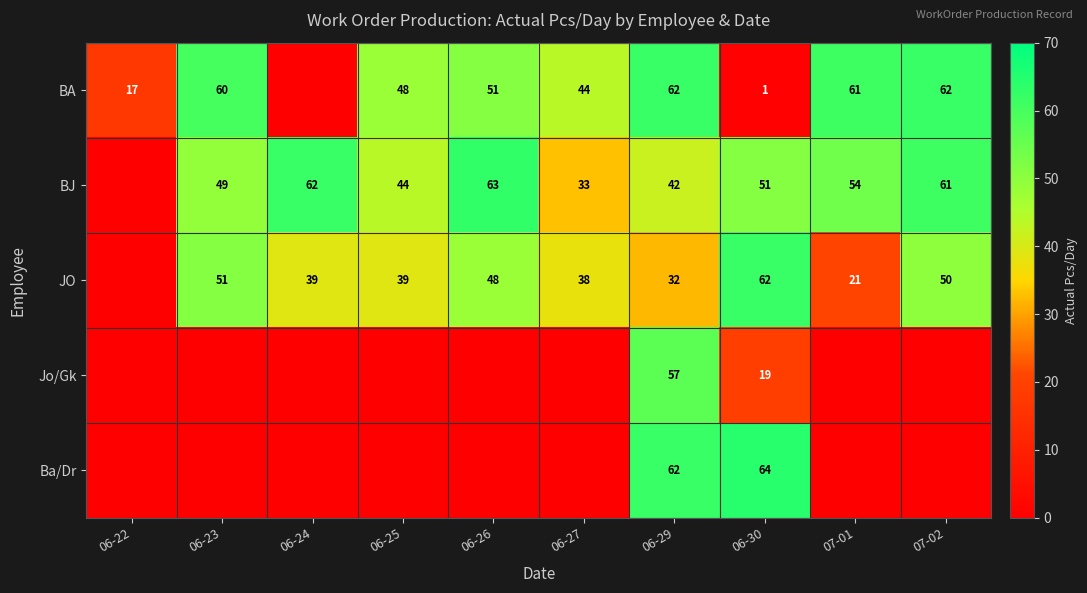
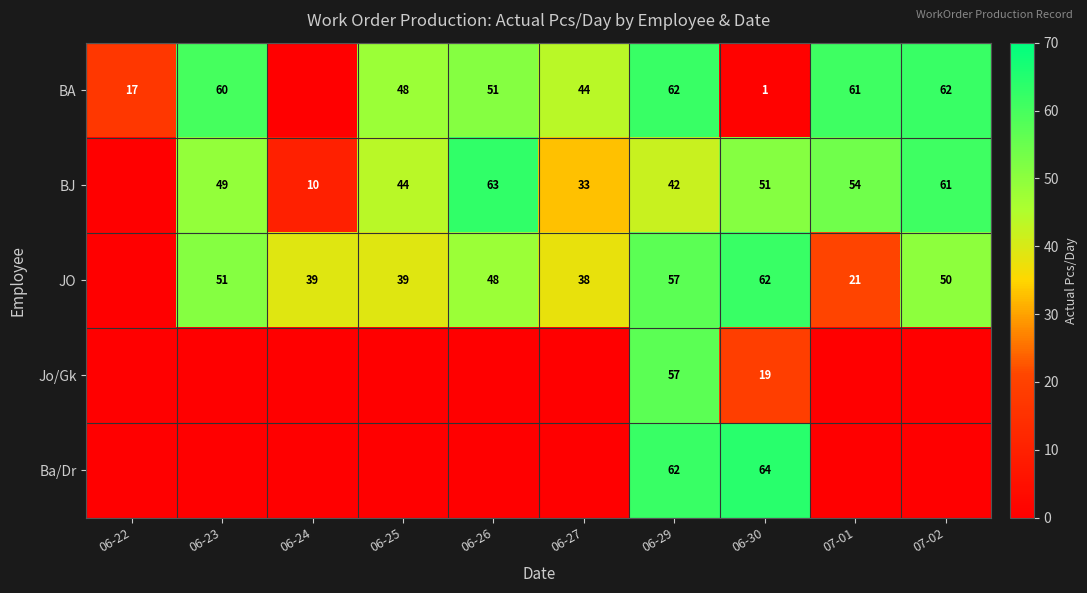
BJ, 06-24: 62 -> 10
JO, 06-29: 32 -> 57
